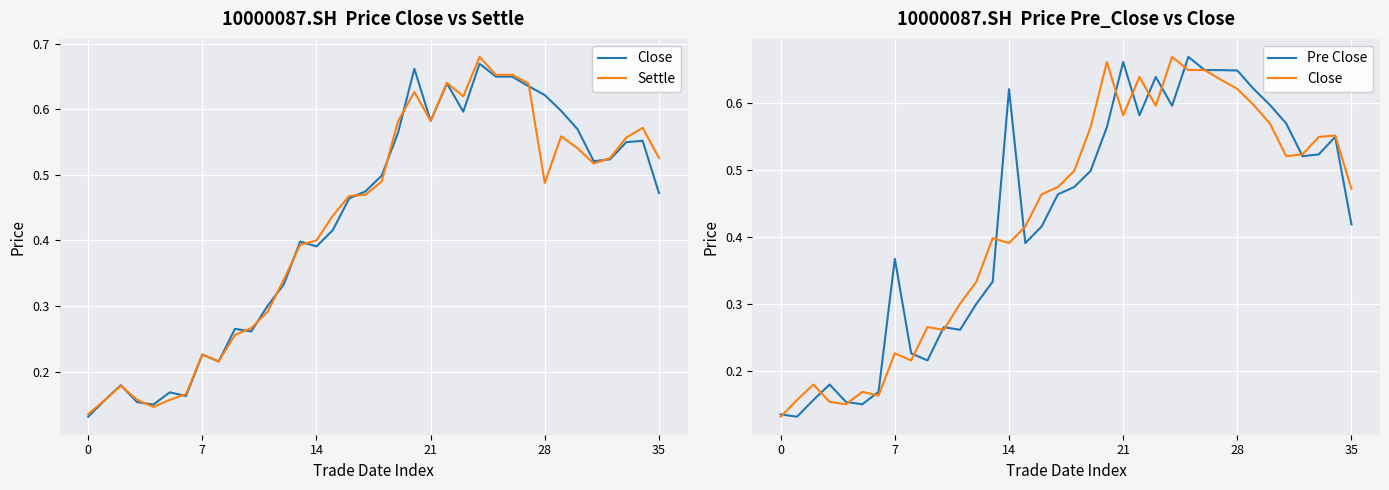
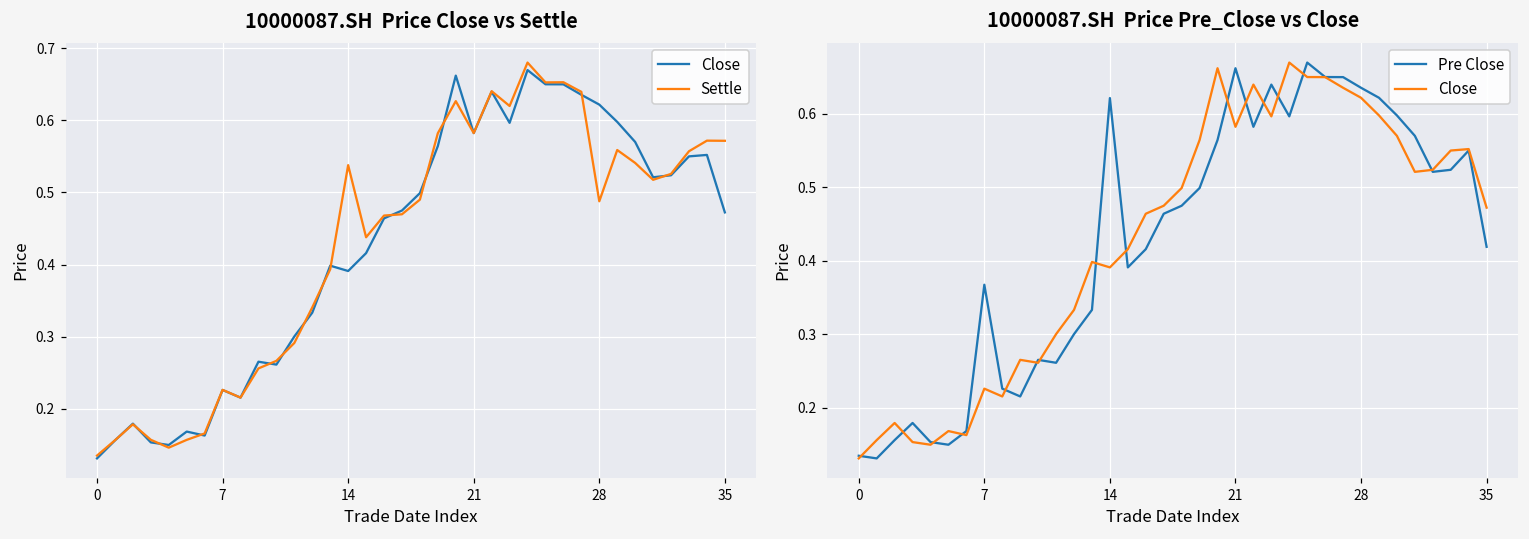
10000087.SH Price Close vs Settle, Settle, 14: 0.40 -> 0.54
10000087.SH Price Close vs Settle, Settle, 35: 0.53 -> 0.57
10000087.SH Price Pre_Close vs Close, Pre Close, 28: 0.65 -> 0.64
